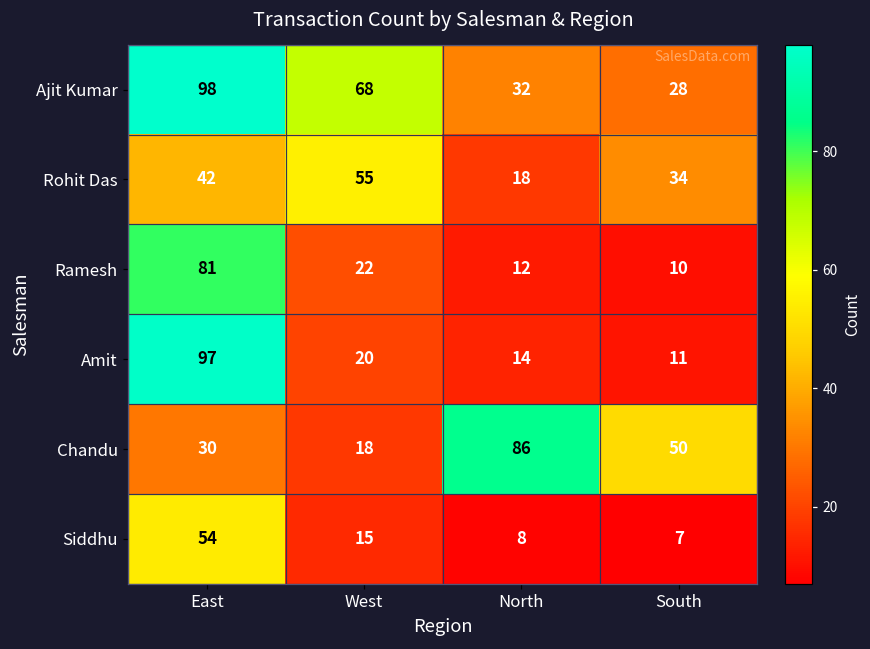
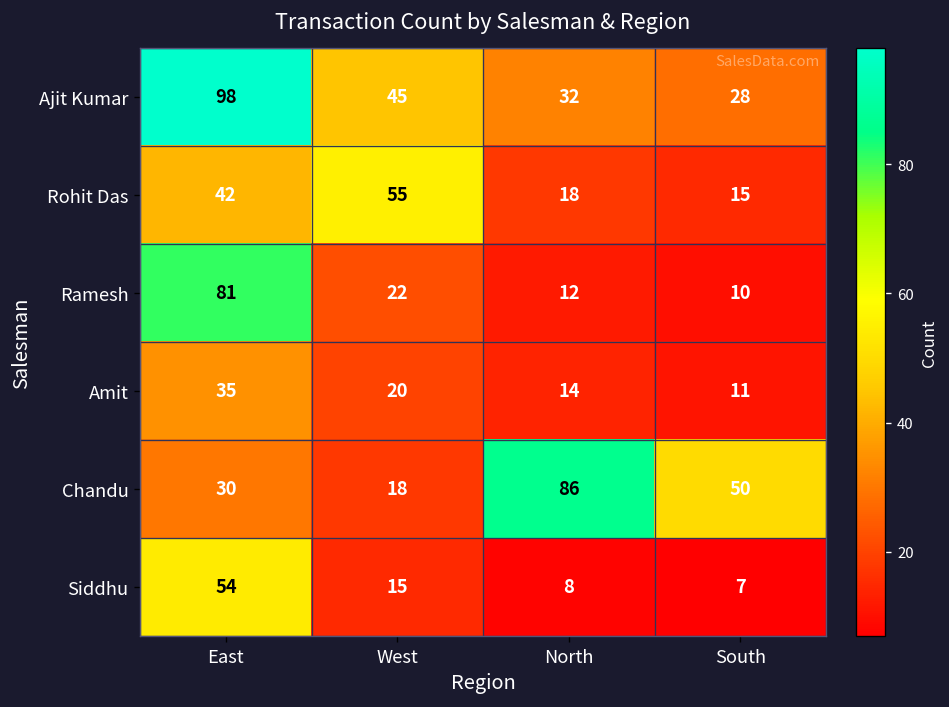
Ajit Kumar, West: 68 -> 45
Rohit Das, South: 34 -> 15
Amit, East: 97 -> 35
